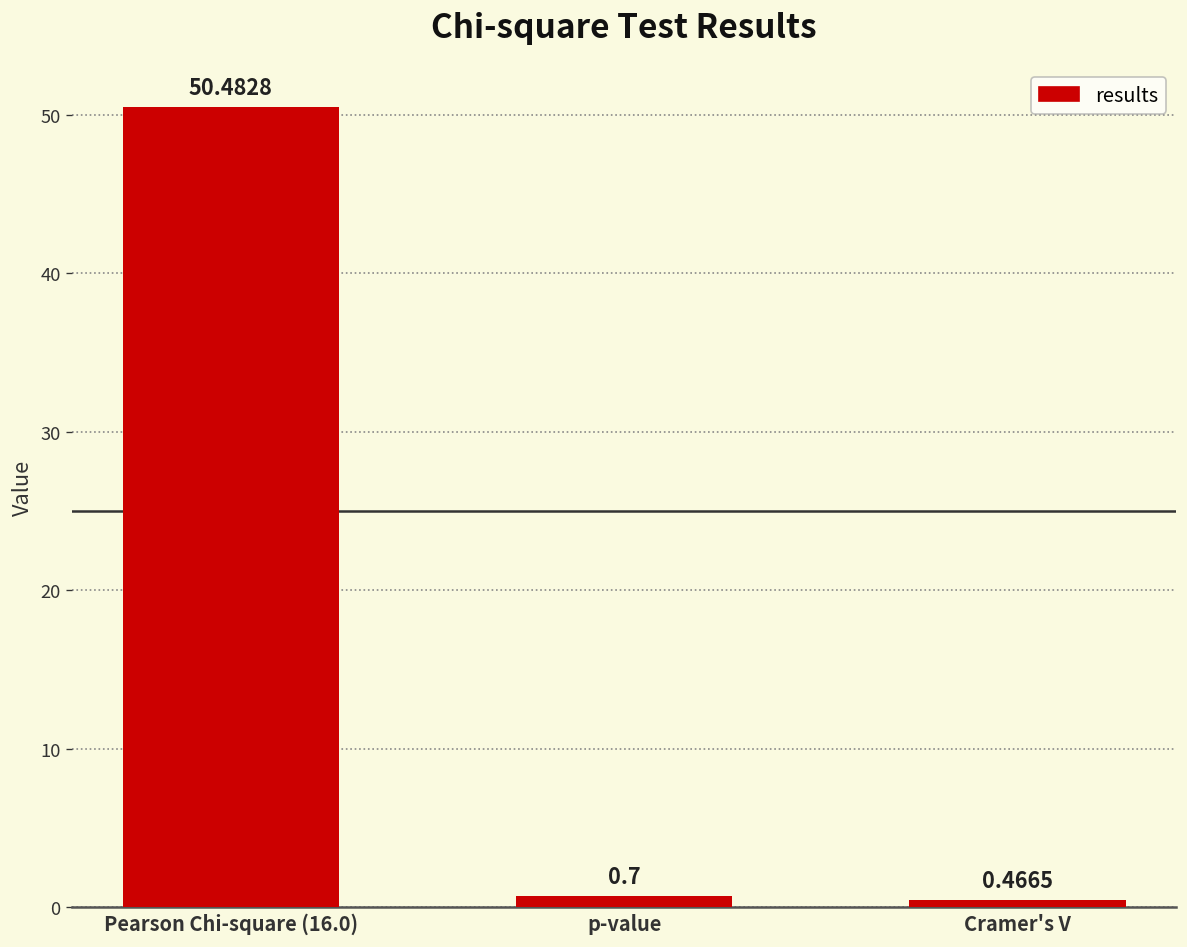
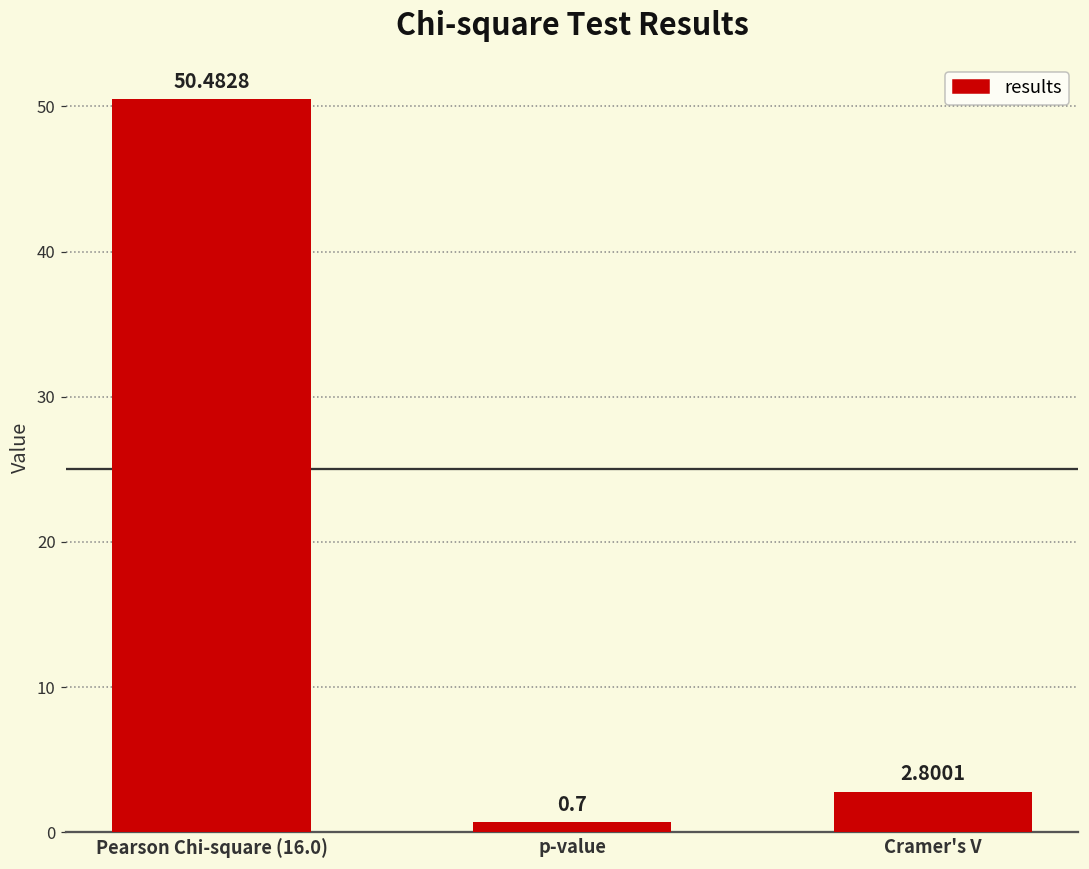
Cramer's V: 0.4665 -> 2.8001
